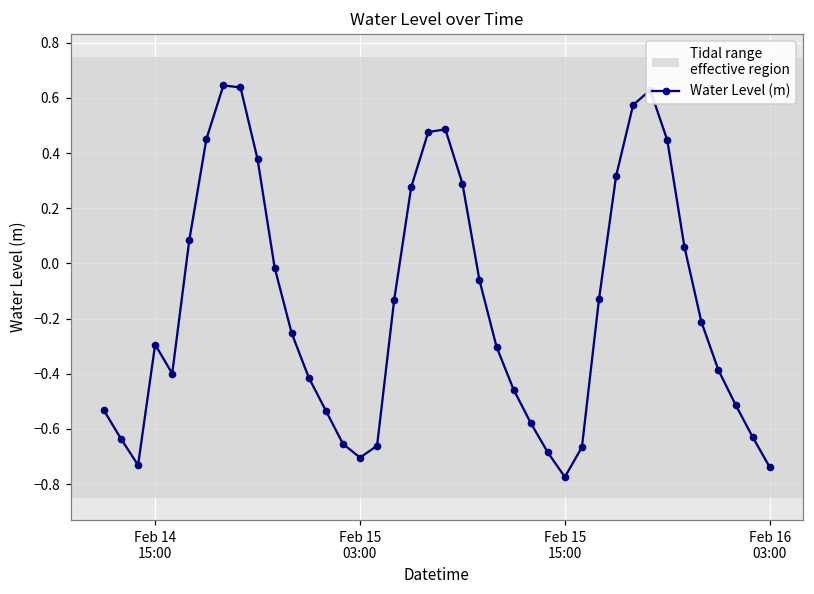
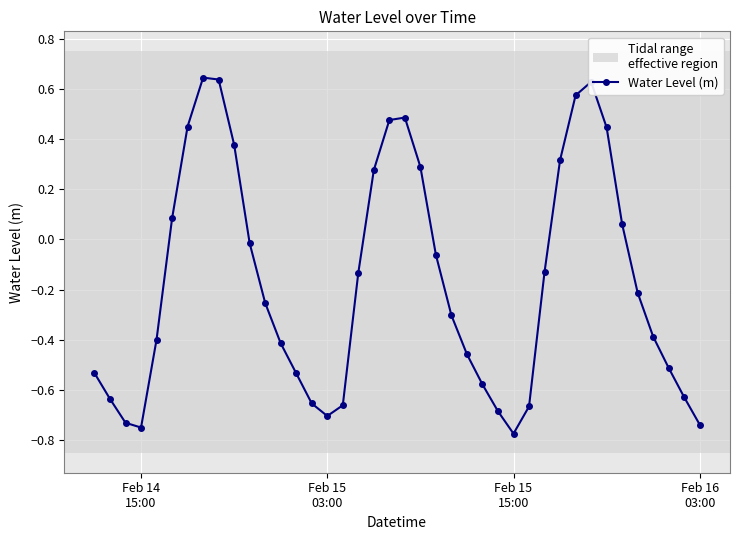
Feb 14 15:00: -0.29 -> -0.75
